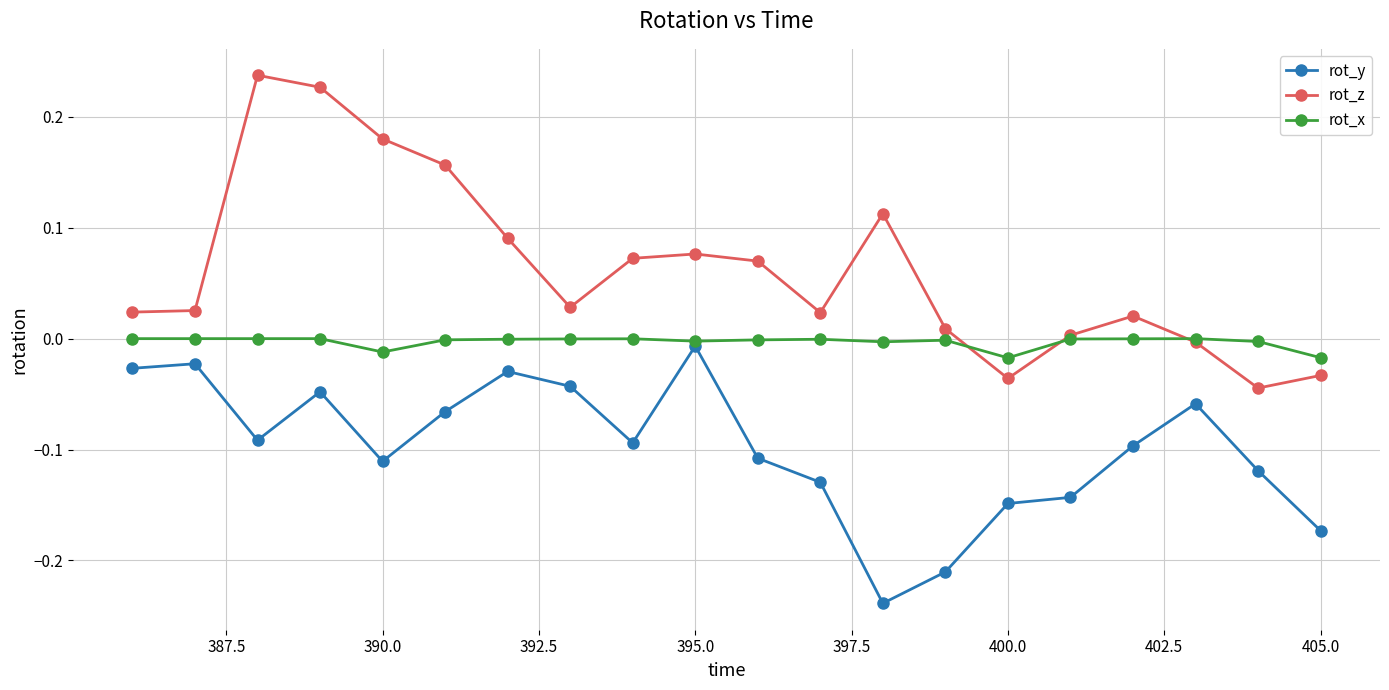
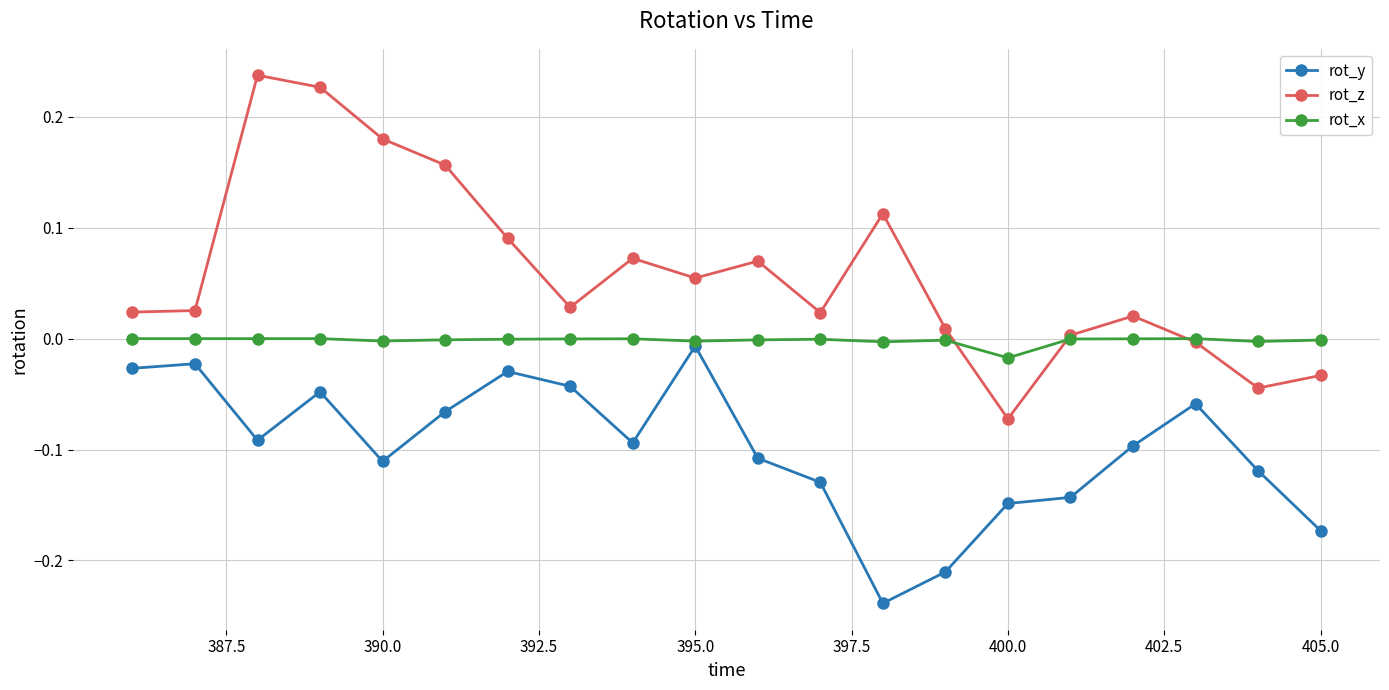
rot_x, 390.0: -0.012 -> -0.002
rot_z, 395.0: 0.076 -> 0.055
rot_z, 400.0: -0.036 -> -0.072
rot_x, 405.0: -0.017 -> -0.001
